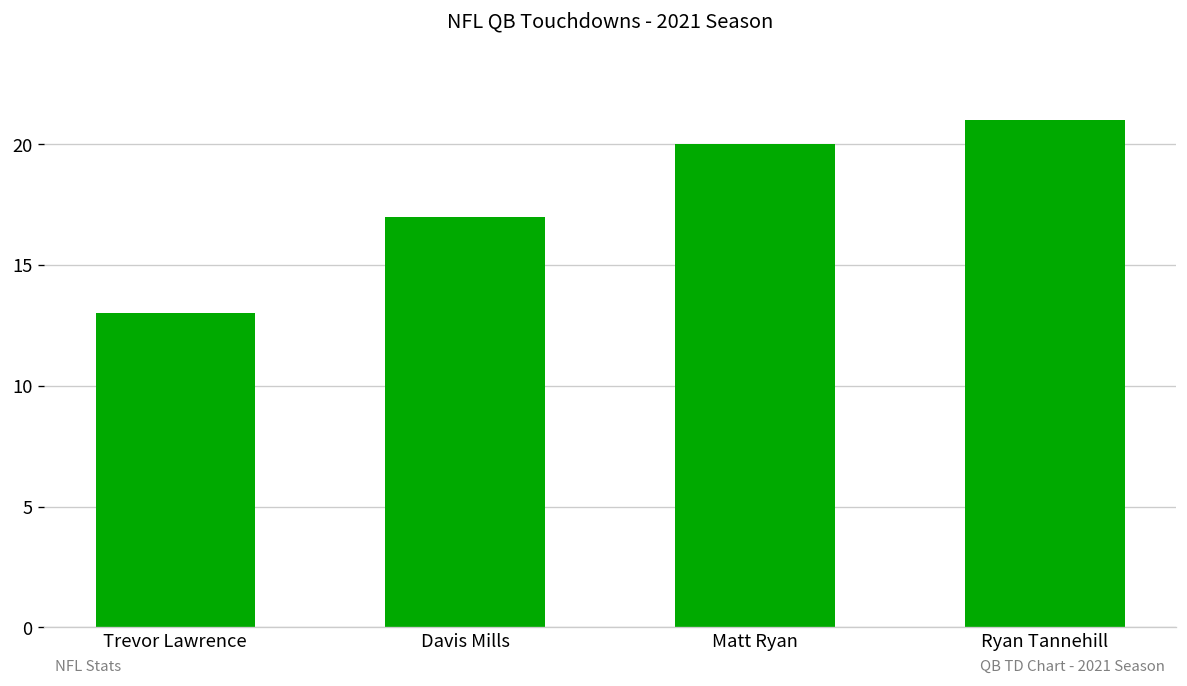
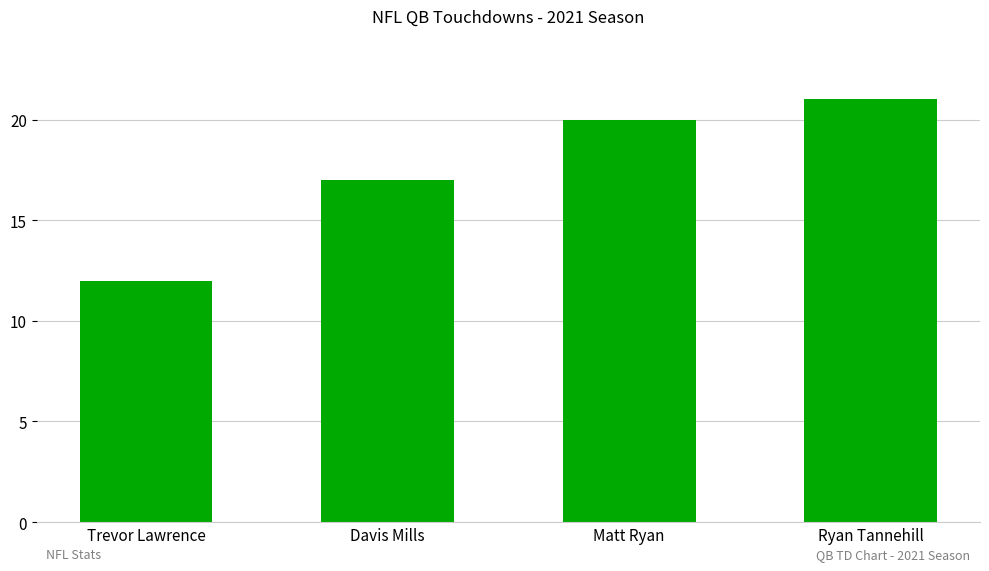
Trevor Lawrence: 13 -> 12
